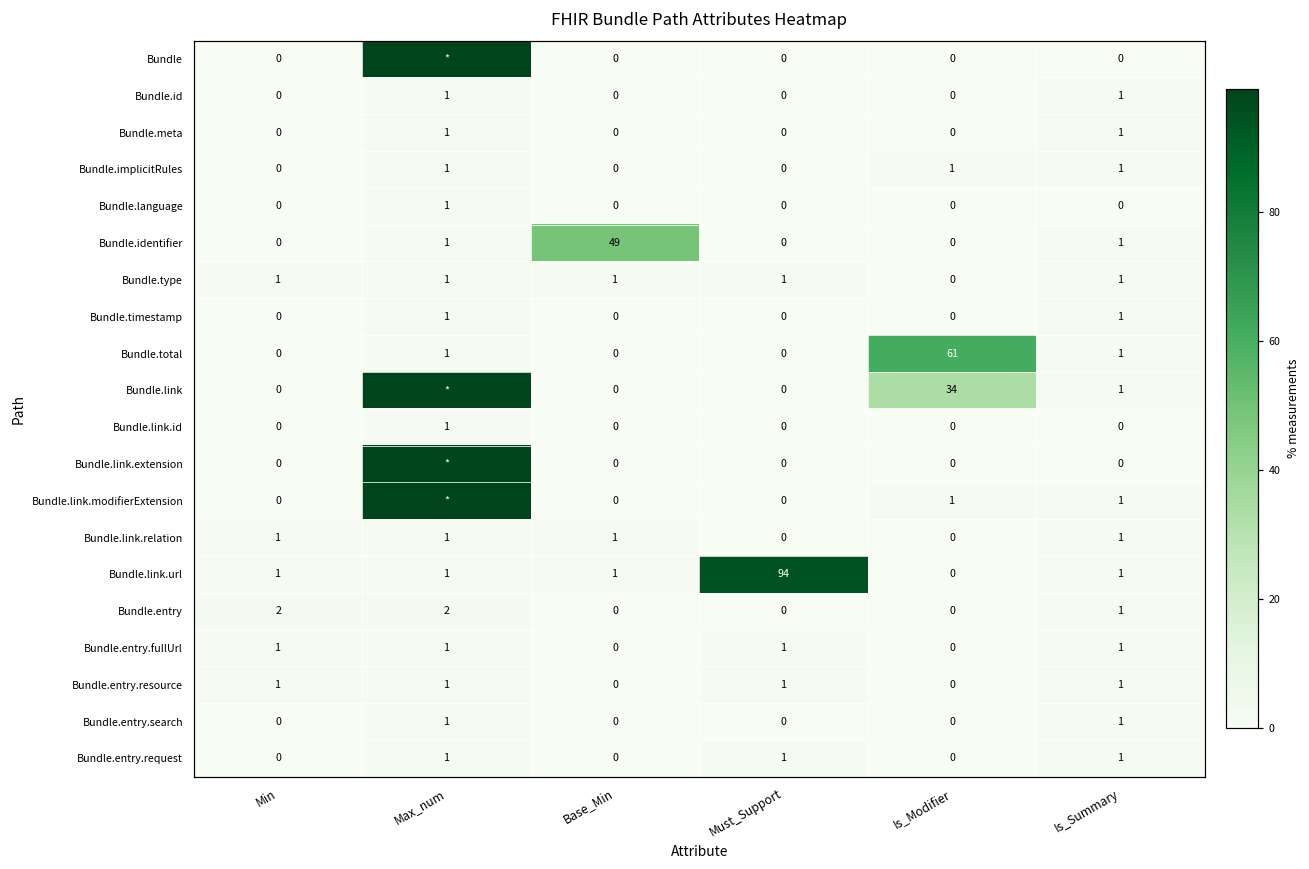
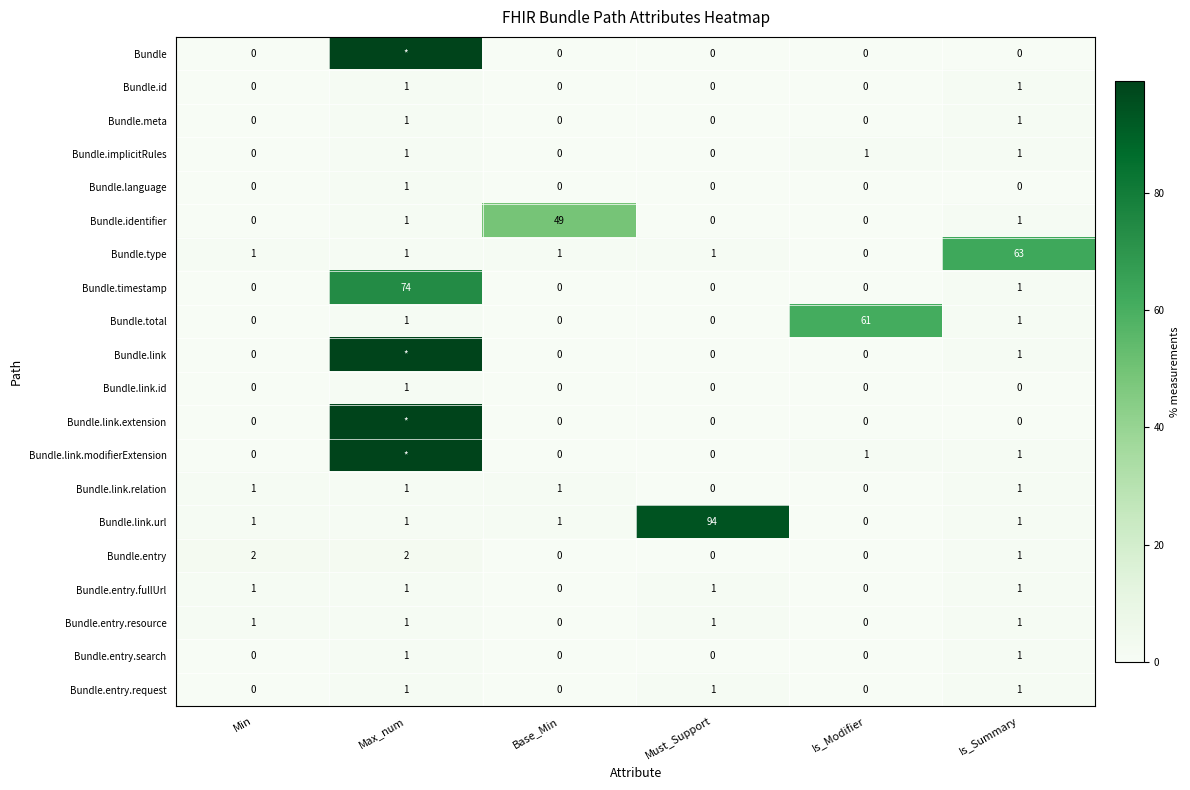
Bundle.type, Is_Summary: 1 -> 63
Bundle.timestamp, Max_num: 1 -> 74
Bundle.link, Is_Modifier: 34 -> 0
